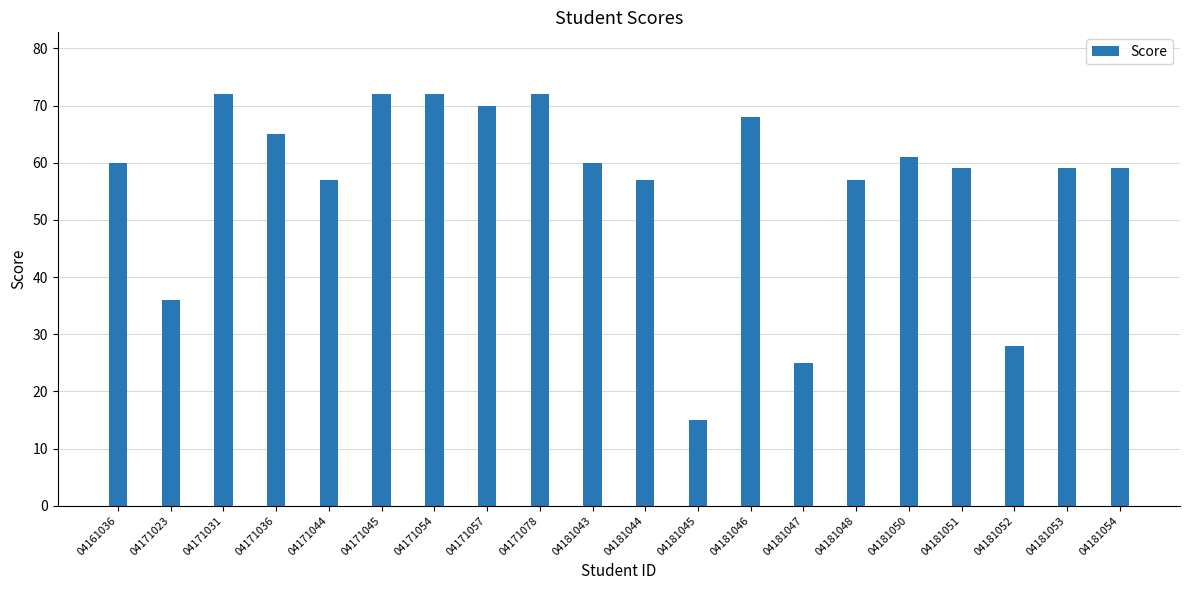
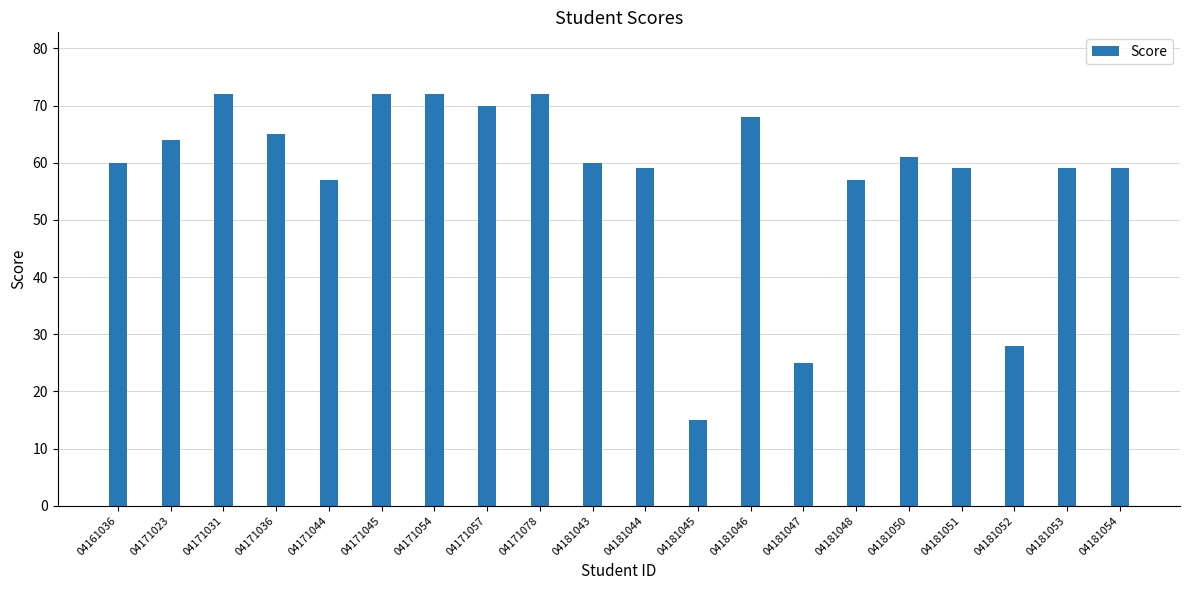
04171023: 36 -> 64
04181044: 57 -> 59
